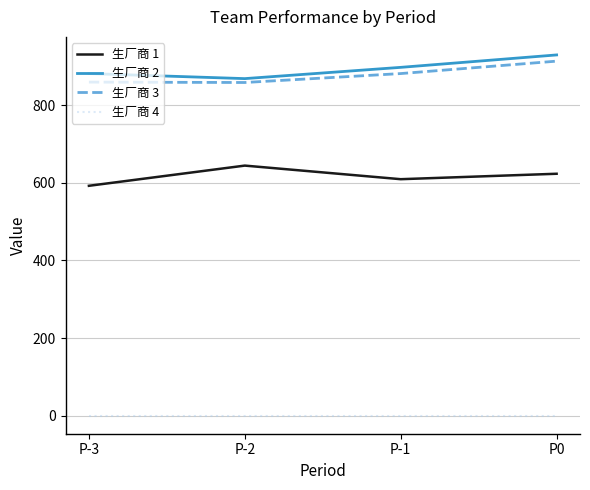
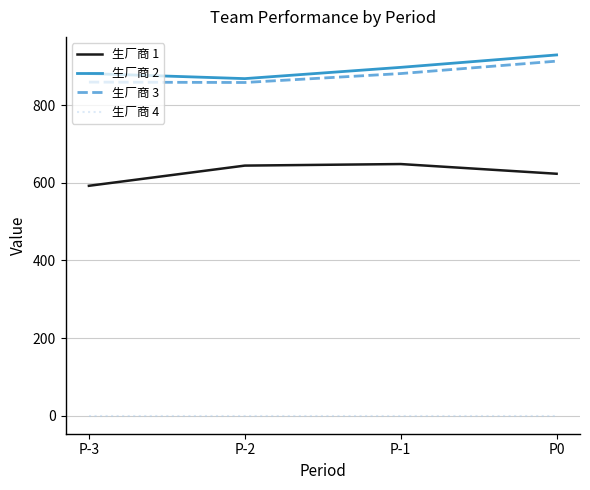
生厂商 1, P-1: 610 -> 650
